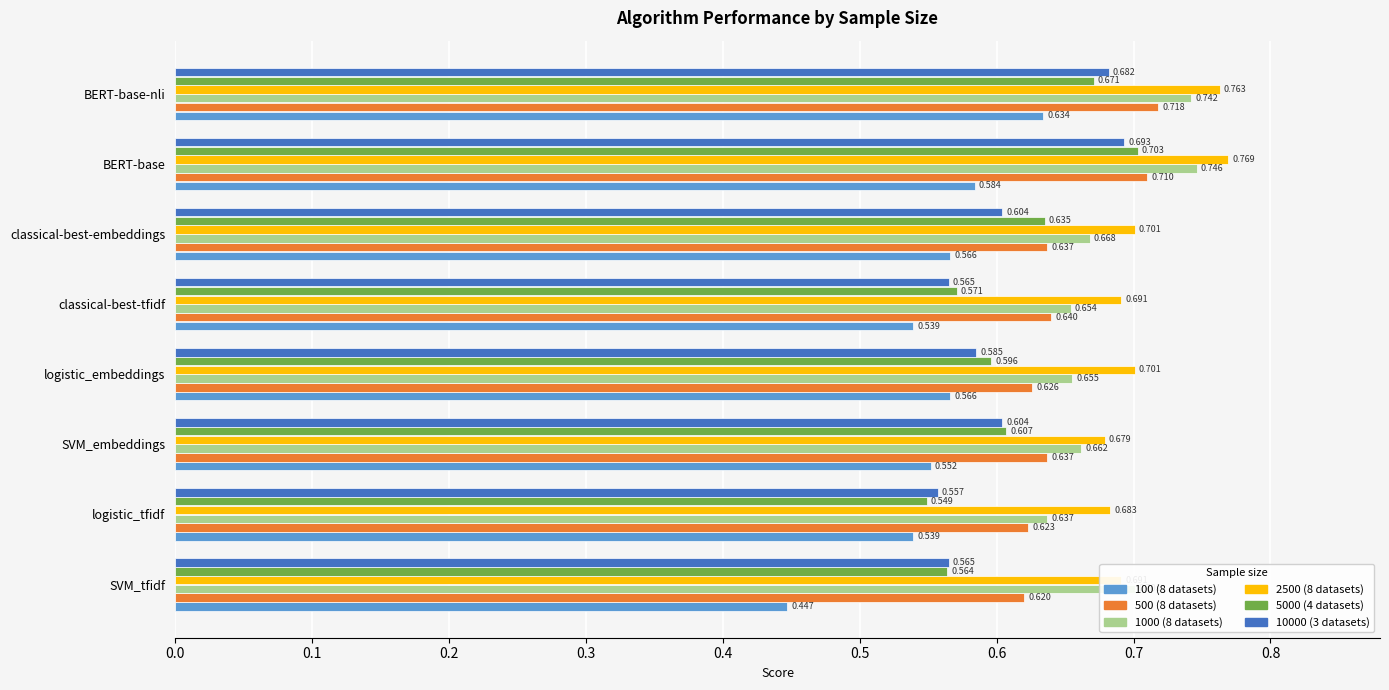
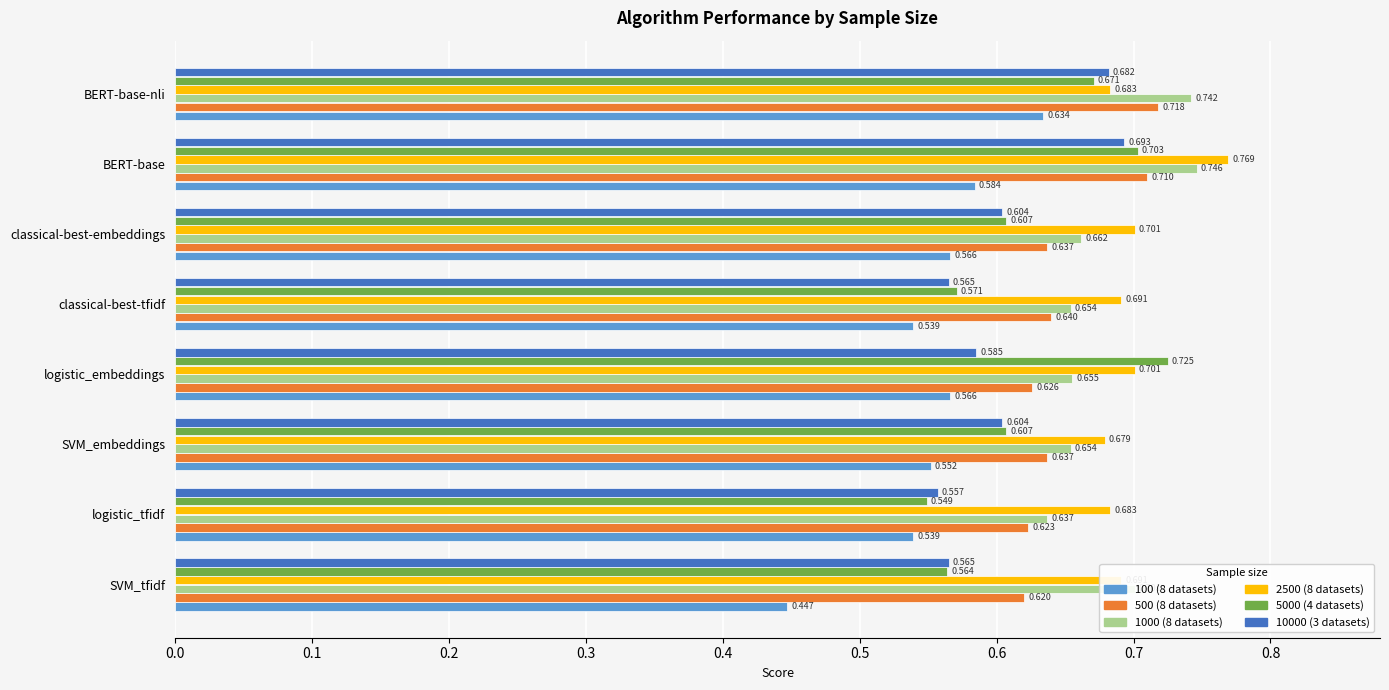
2500 (8 datasets), BERT-base-nli: 0.763 -> 0.683
5000 (4 datasets), classical-best-embeddings: 0.635 -> 0.607
1000 (8 datasets), classical-best-embeddings: 0.668 -> 0.662
5000 (4 datasets), logistic_embeddings: 0.596 -> 0.725
1000 (8 datasets), SVM_embeddings: 0.662 -> 0.654
